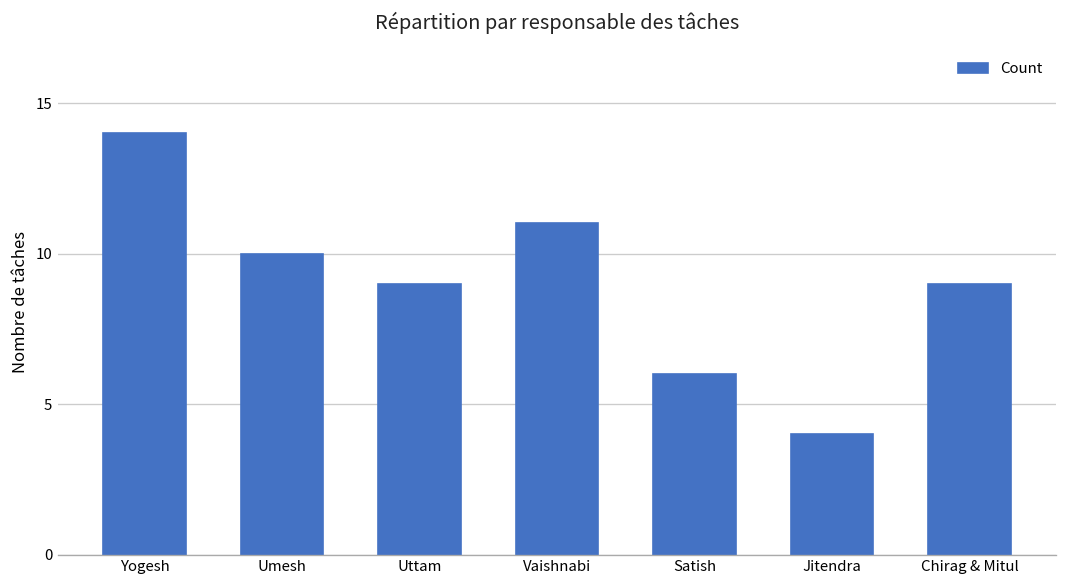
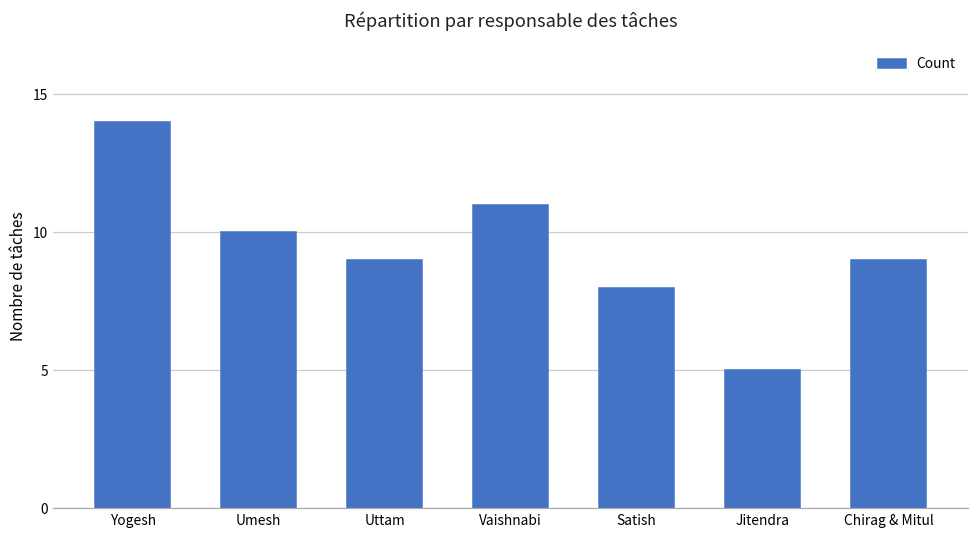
Satish: 6 -> 8
Jitendra: 4 -> 5
